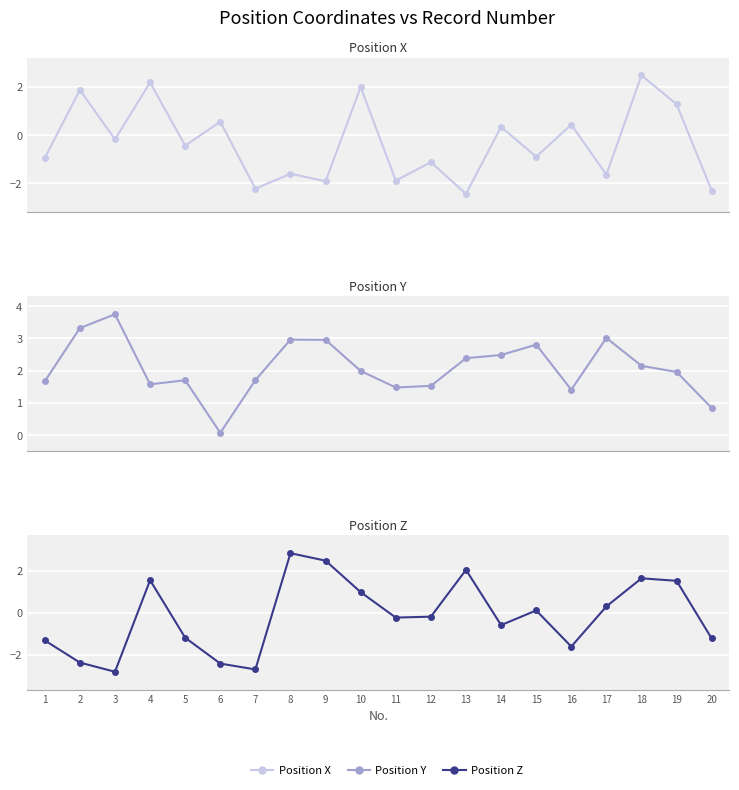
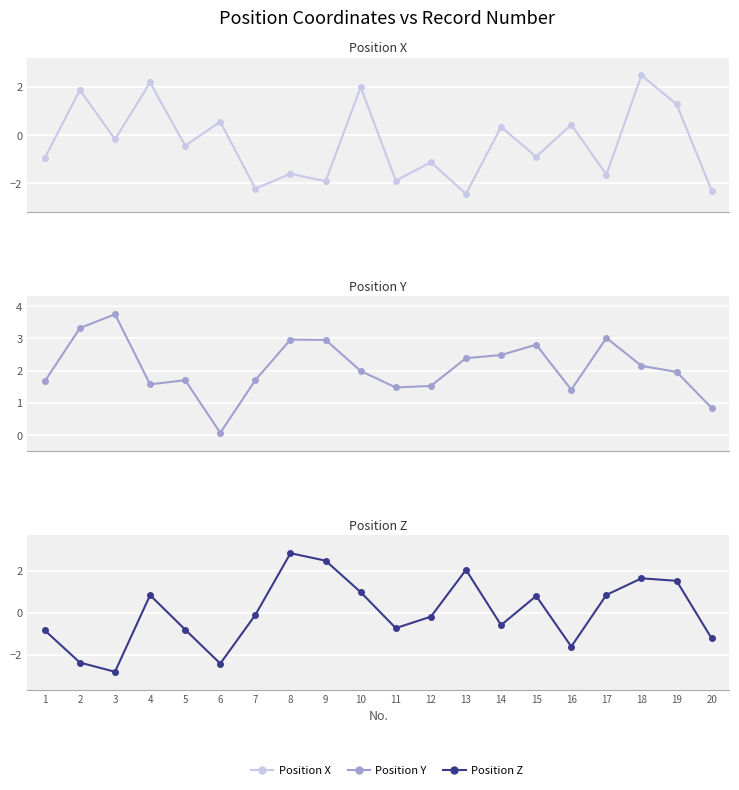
Position Z, 1: -1.3 -> -0.8
Position Z, 4: 1.6 -> 0.8
Position Z, 5: -1.2 -> -0.8
Position Z, 7: -2.7 -> -0.1
Position Z, 11: -0.2 -> -0.7
Position Z, 15: 0.1 -> 0.8
Position Z, 17: 0.3 -> 0.9
